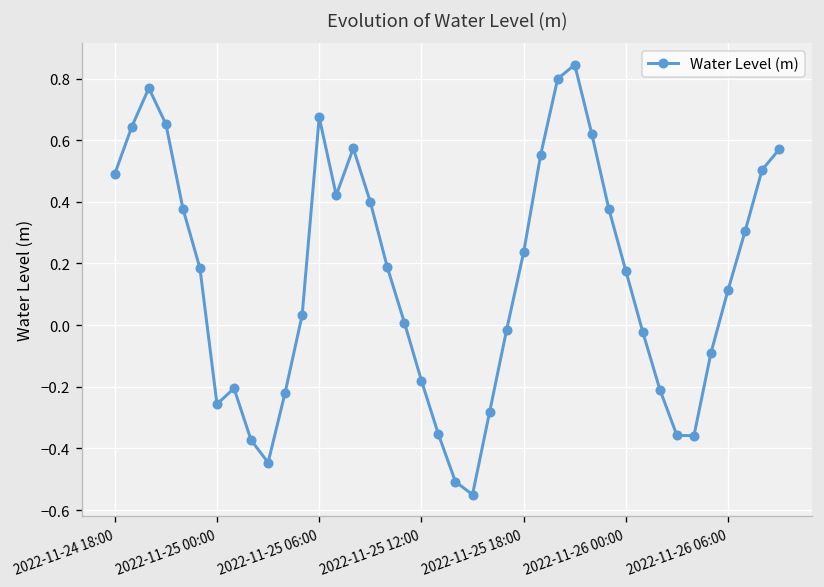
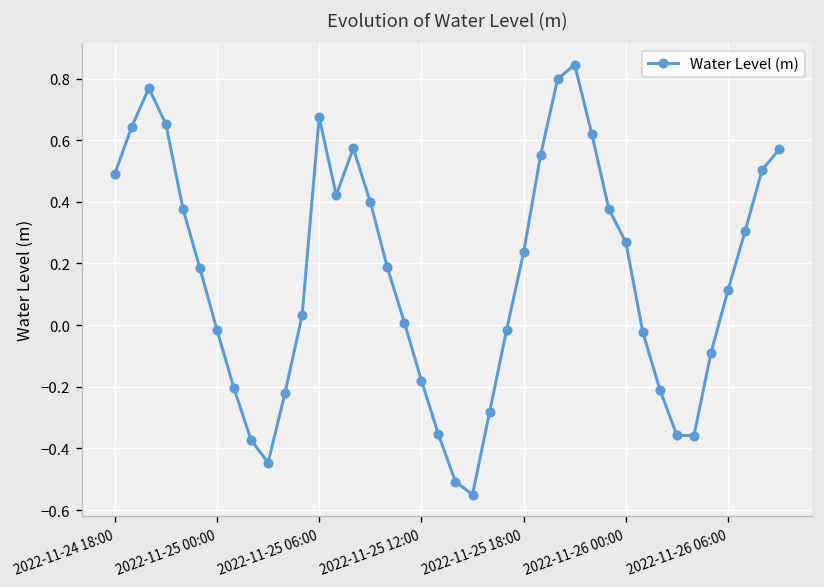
2022-11-25 00:00: -0.26 -> -0.02
2022-11-26 00:00: 0.18 -> 0.27
